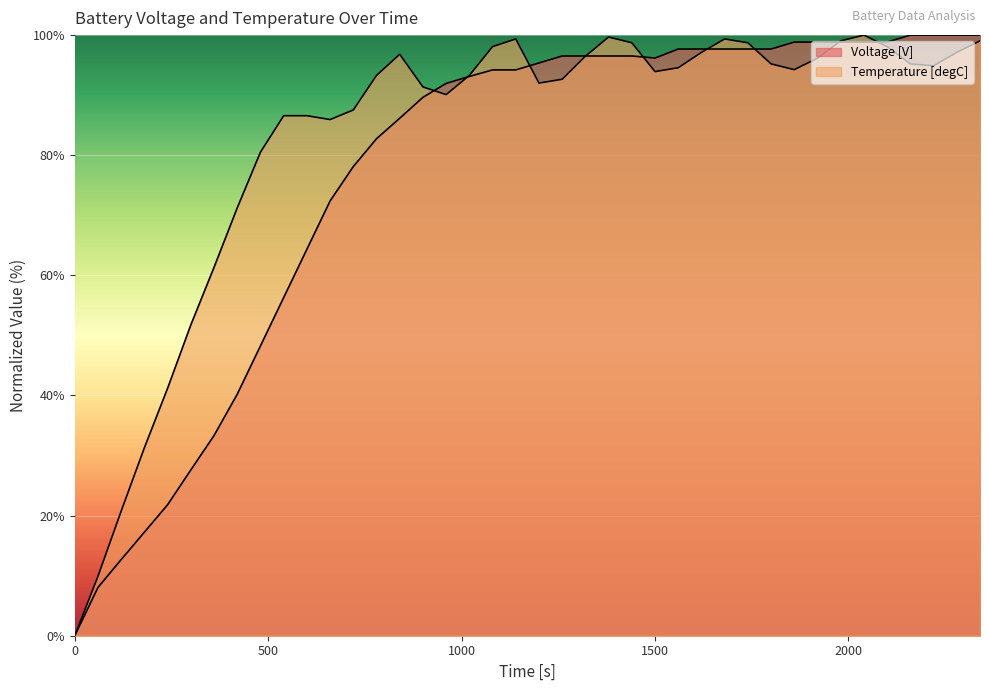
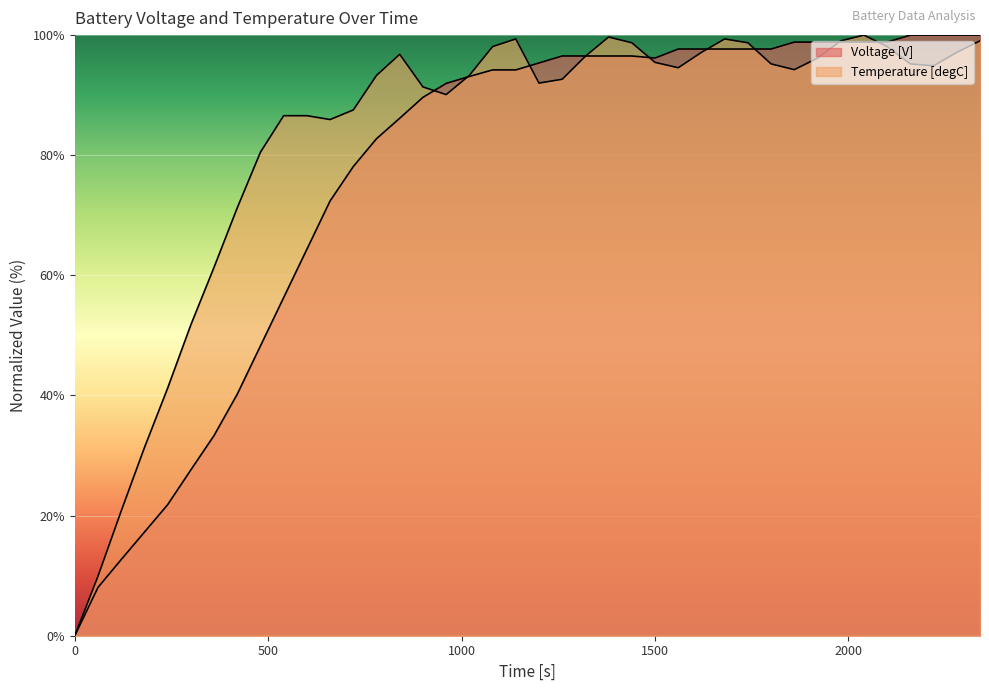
Temperature [degC], 1500: 94% -> 95%
